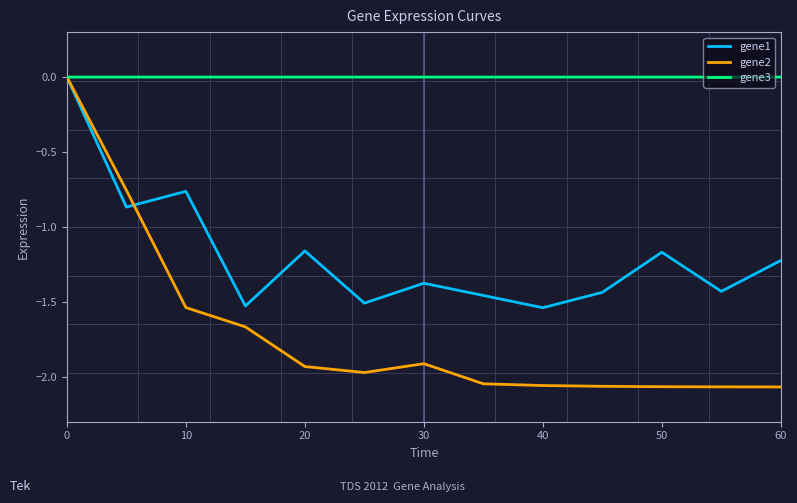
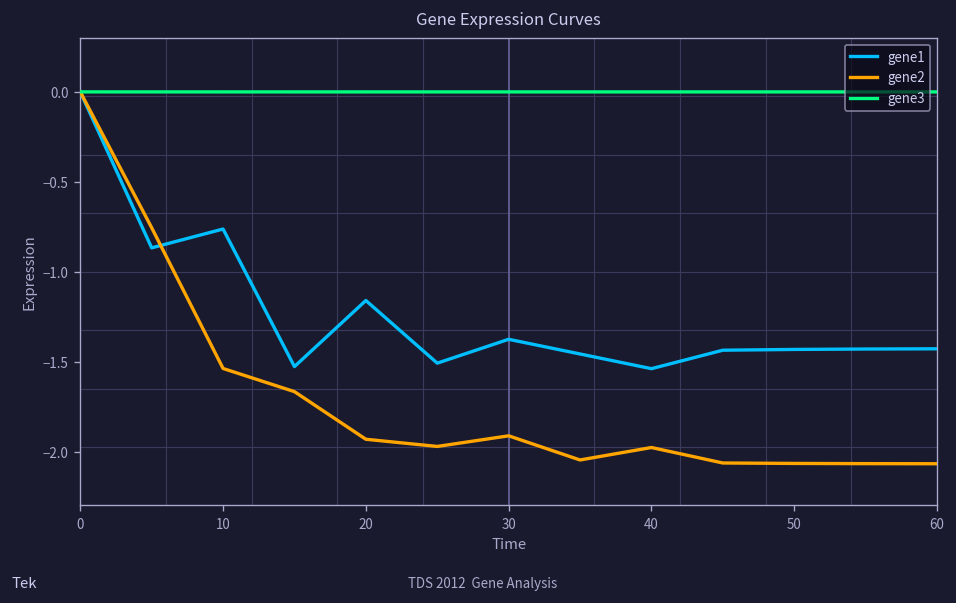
gene2, 40: -2.06 -> -1.98
gene1, 50: -1.17 -> -1.43
gene1, 60: -1.22 -> -1.43
